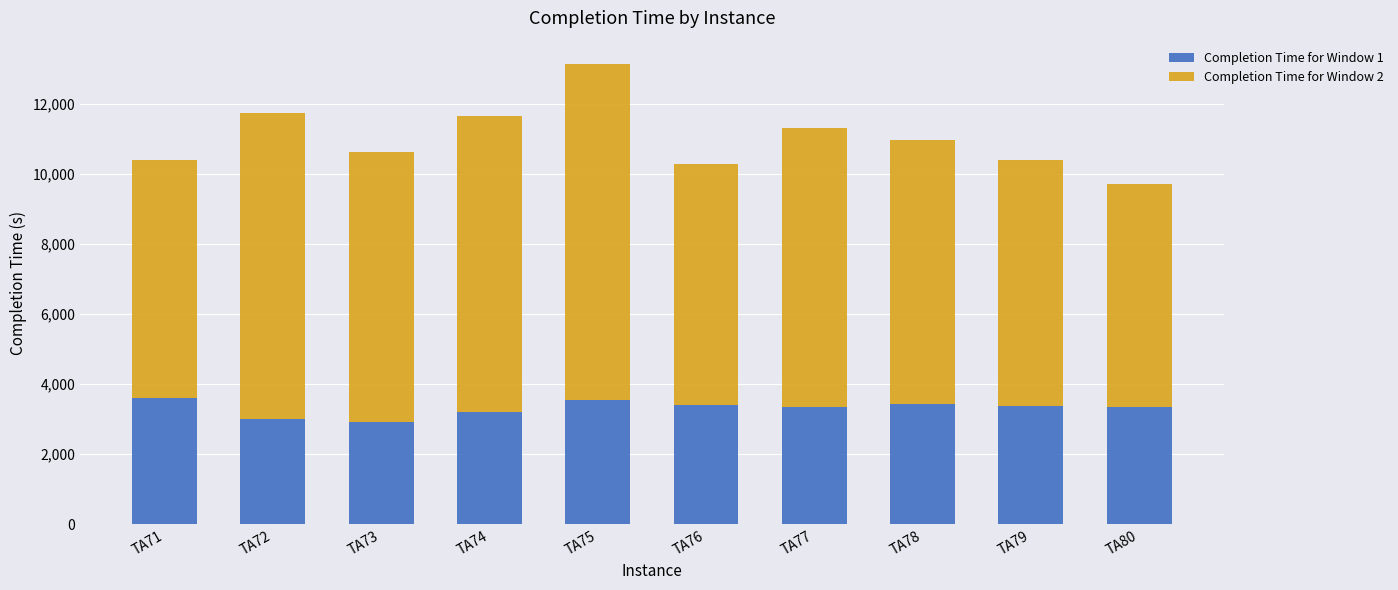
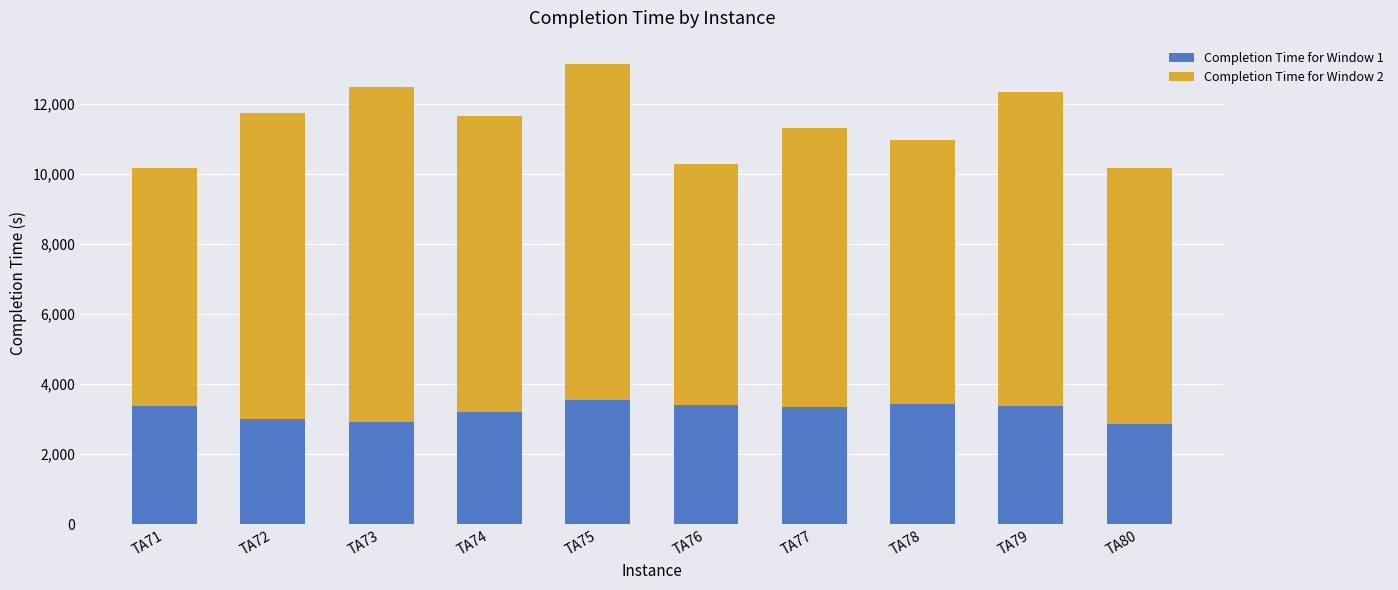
Completion Time for Window 1, TA71: 3,600 -> 3,400
Completion Time for Window 2, TA73: 7,700 -> 9,600
Completion Time for Window 2, TA79: 7,000 -> 8,900
Completion Time for Window 1, TA80: 3,400 -> 2,900
Completion Time for Window 2, TA80: 6,300 -> 7,300
